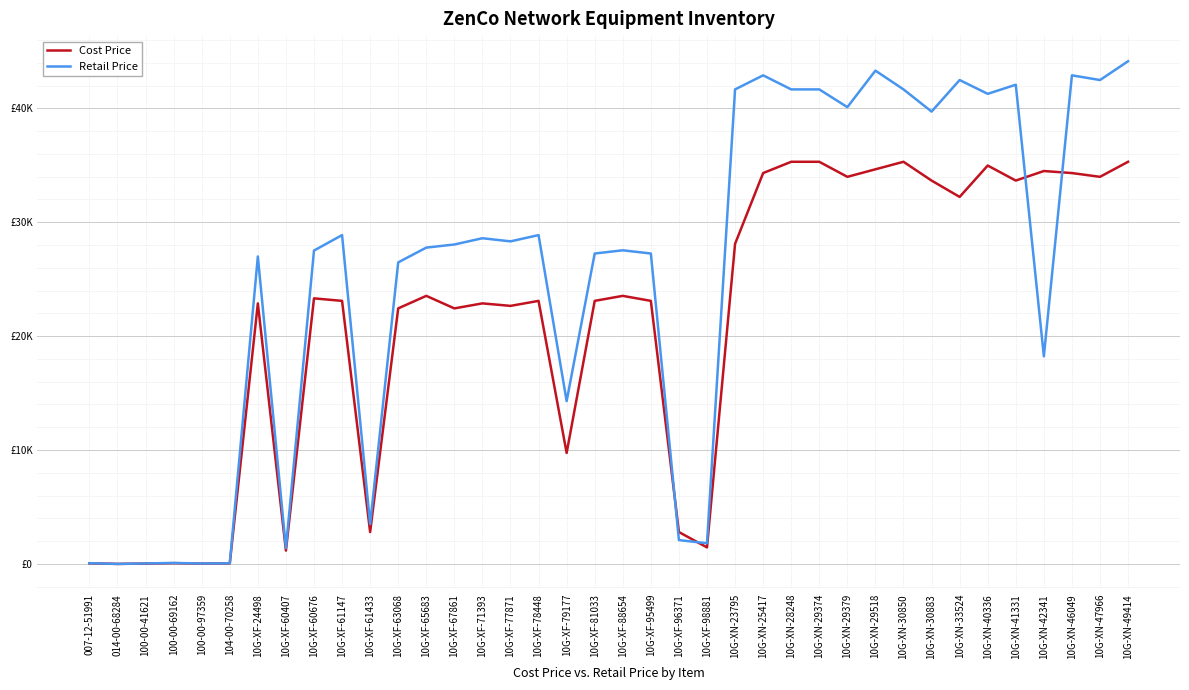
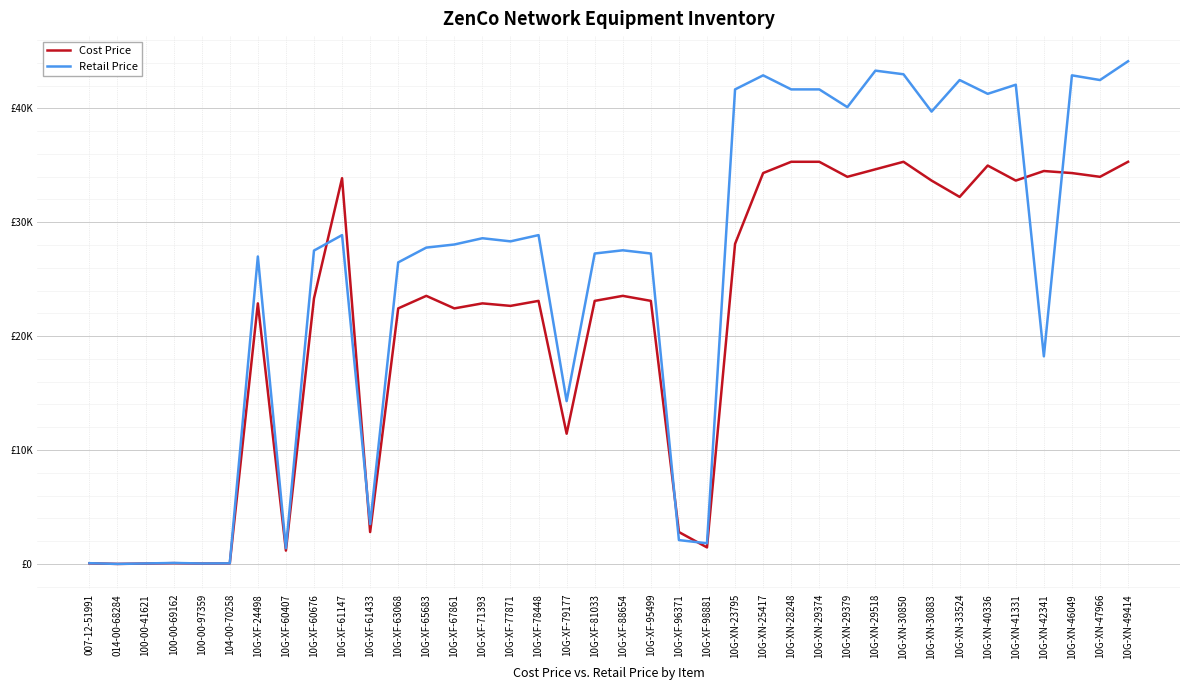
Cost Price, 10G-XF-61147: £23100 -> £33900
Cost Price, 10G-XF-79177: £9700 -> £11400
Retail Price, 10G-XN-30850: £41700 -> £43000
